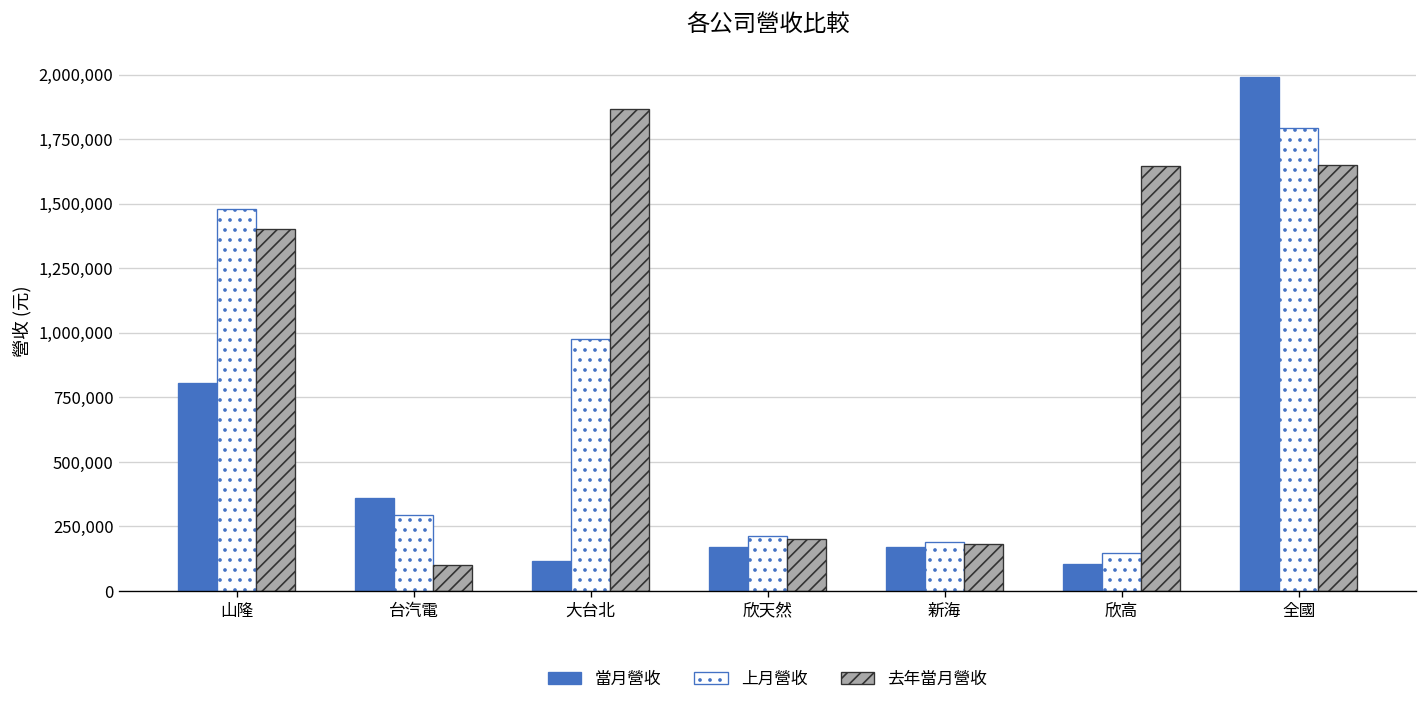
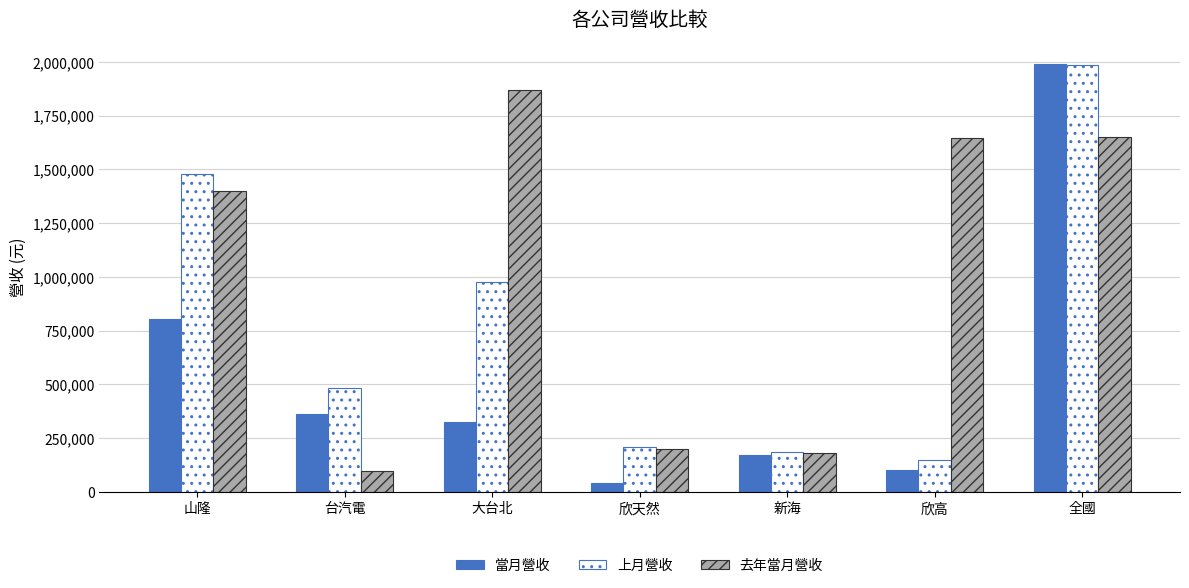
上月營收, 台汽電: 290,000 -> 480,000
當月營收, 大台北: 120,000 -> 330,000
當月營收, 欣天然: 170,000 -> 40,000
上月營收, 全國: 1,790,000 -> 1,990,000
